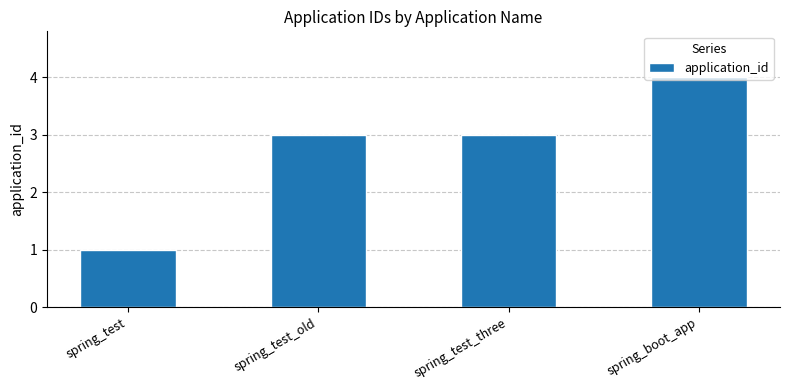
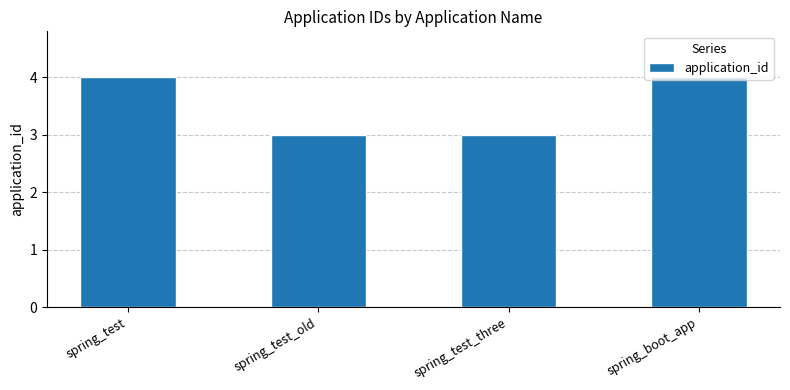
spring_test: 1 -> 4
